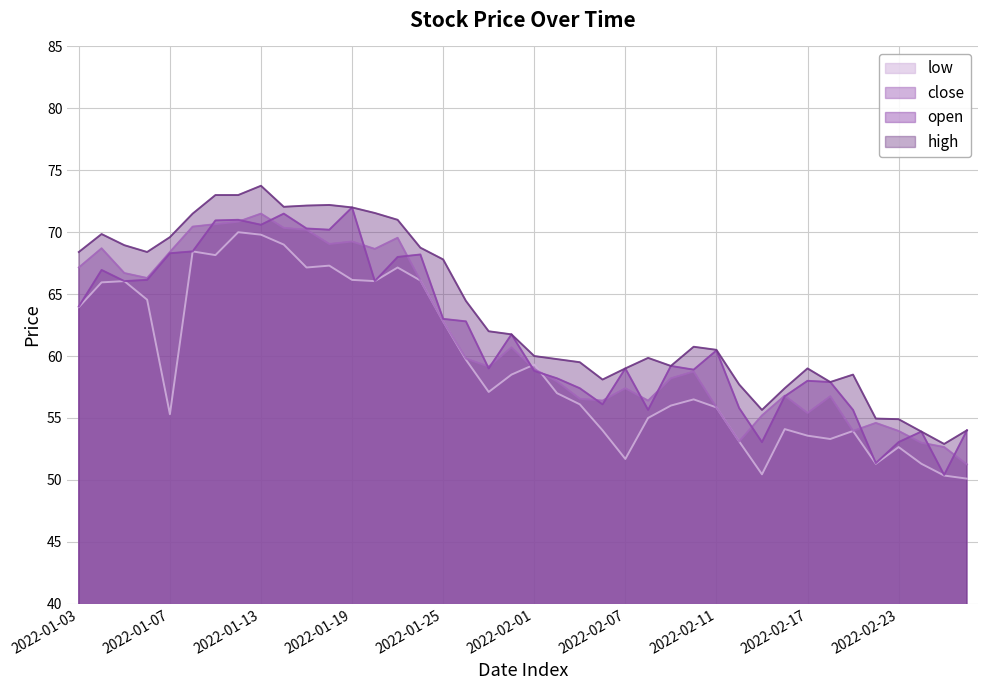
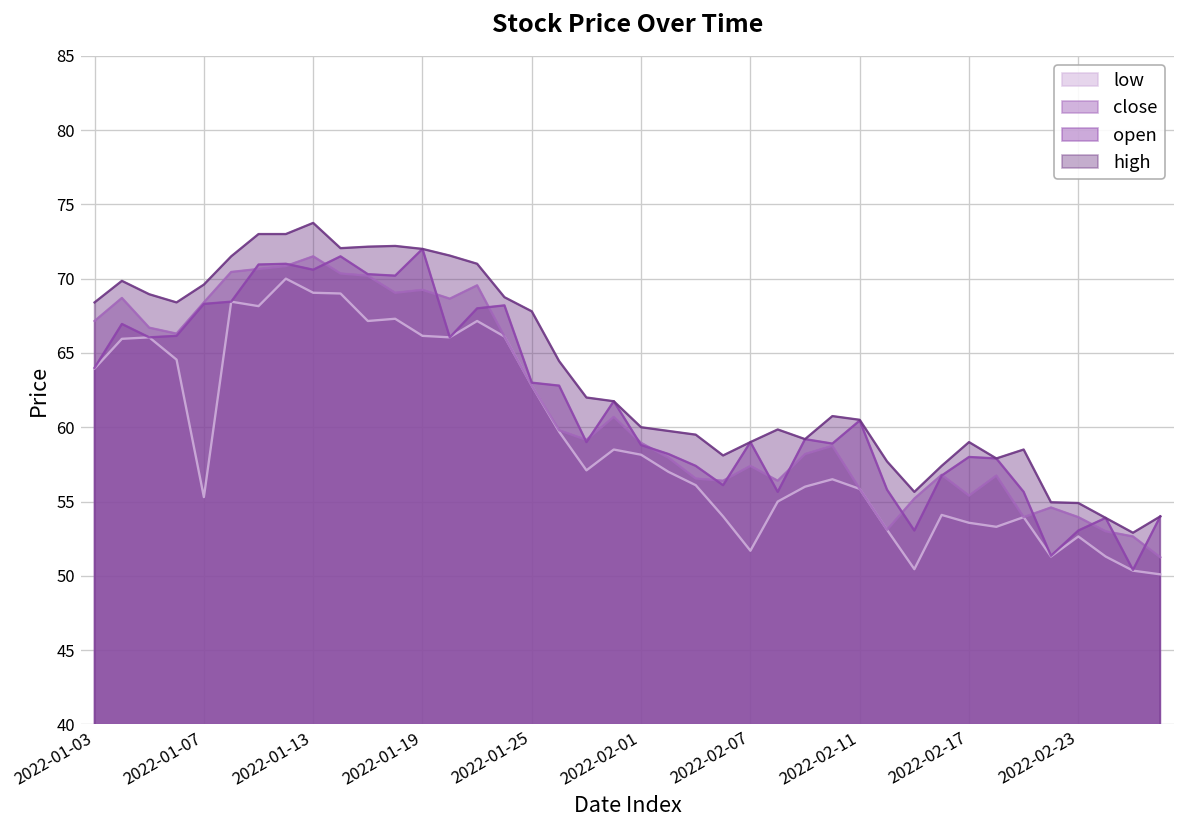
low, 2022-01-13: 69.8 -> 69.1
low, 2022-02-01: 59.3 -> 58.2
